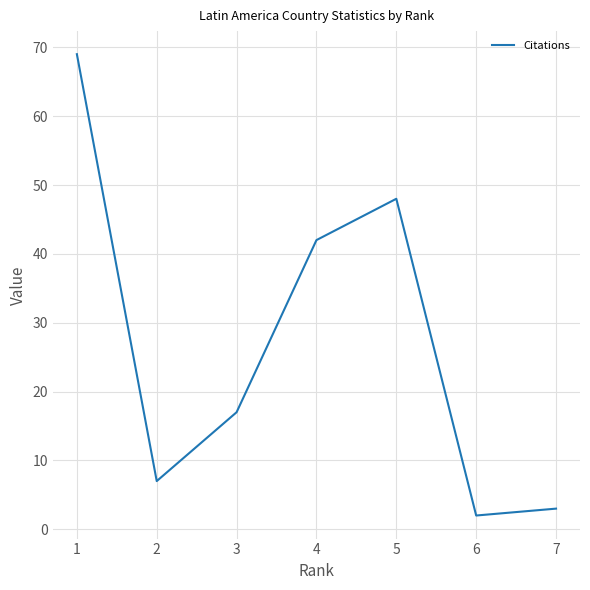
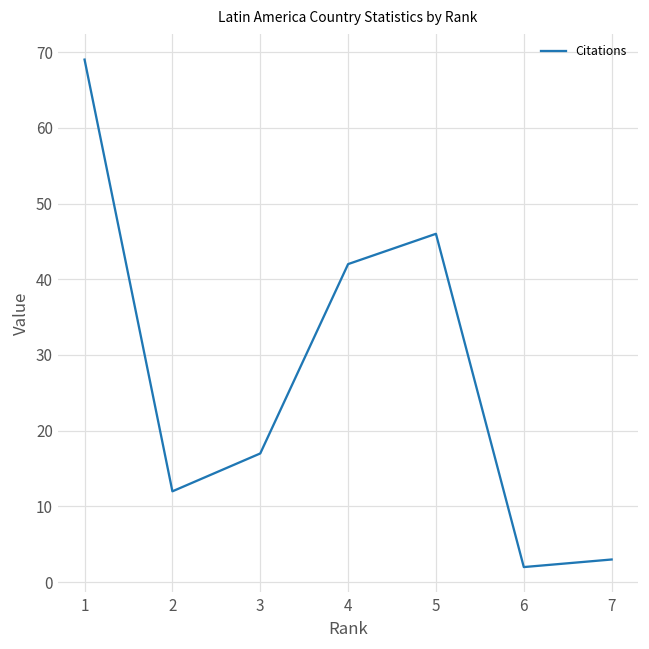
2: 7 -> 12
5: 48 -> 46
